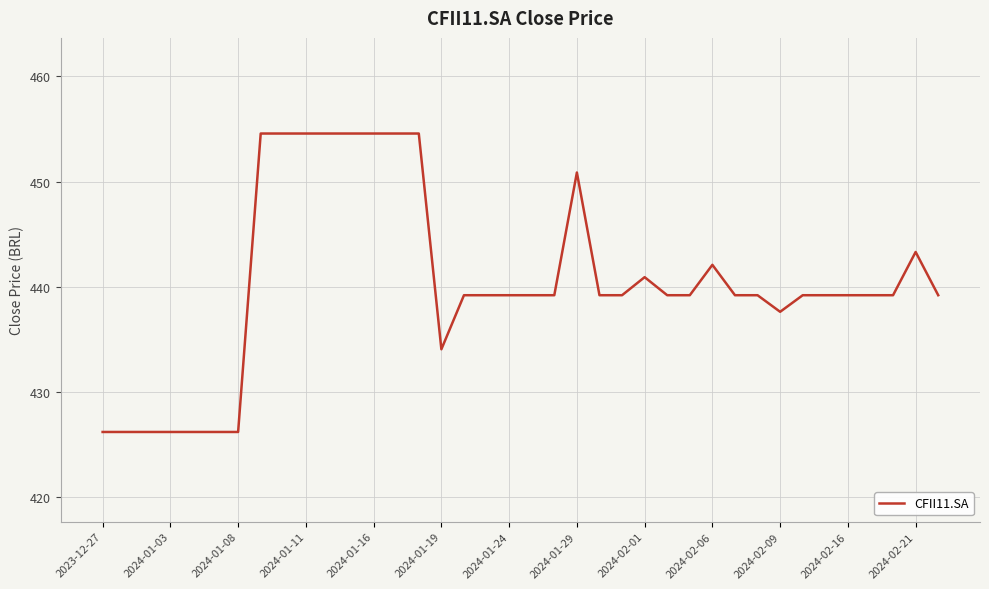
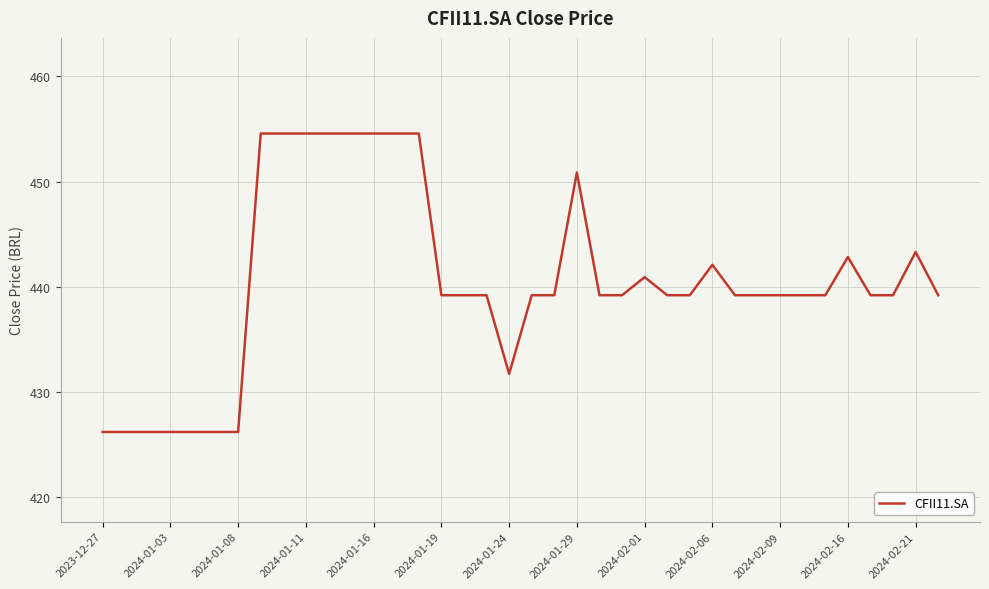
2024-01-19: 434.1 -> 439.2
2024-01-24: 439.2 -> 431.7
2024-02-09: 437.6 -> 439.2
2024-02-16: 439.2 -> 442.8
